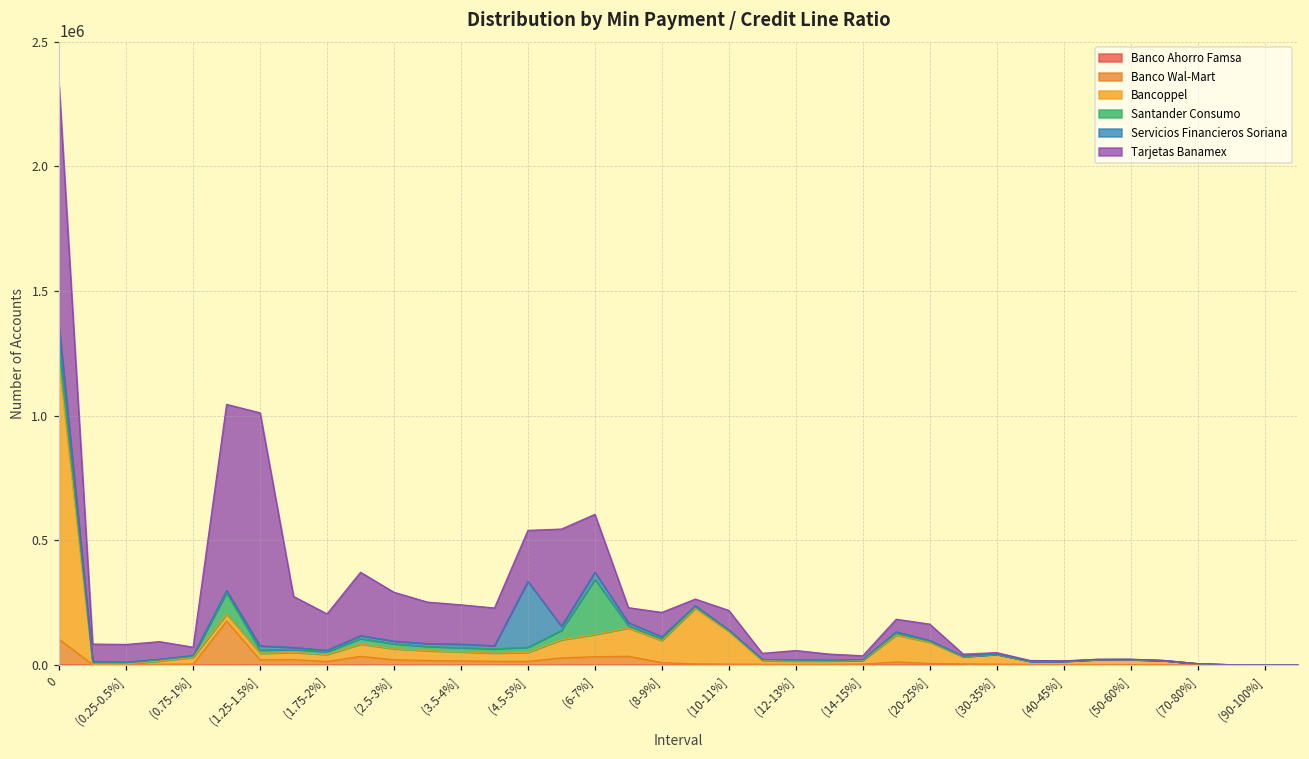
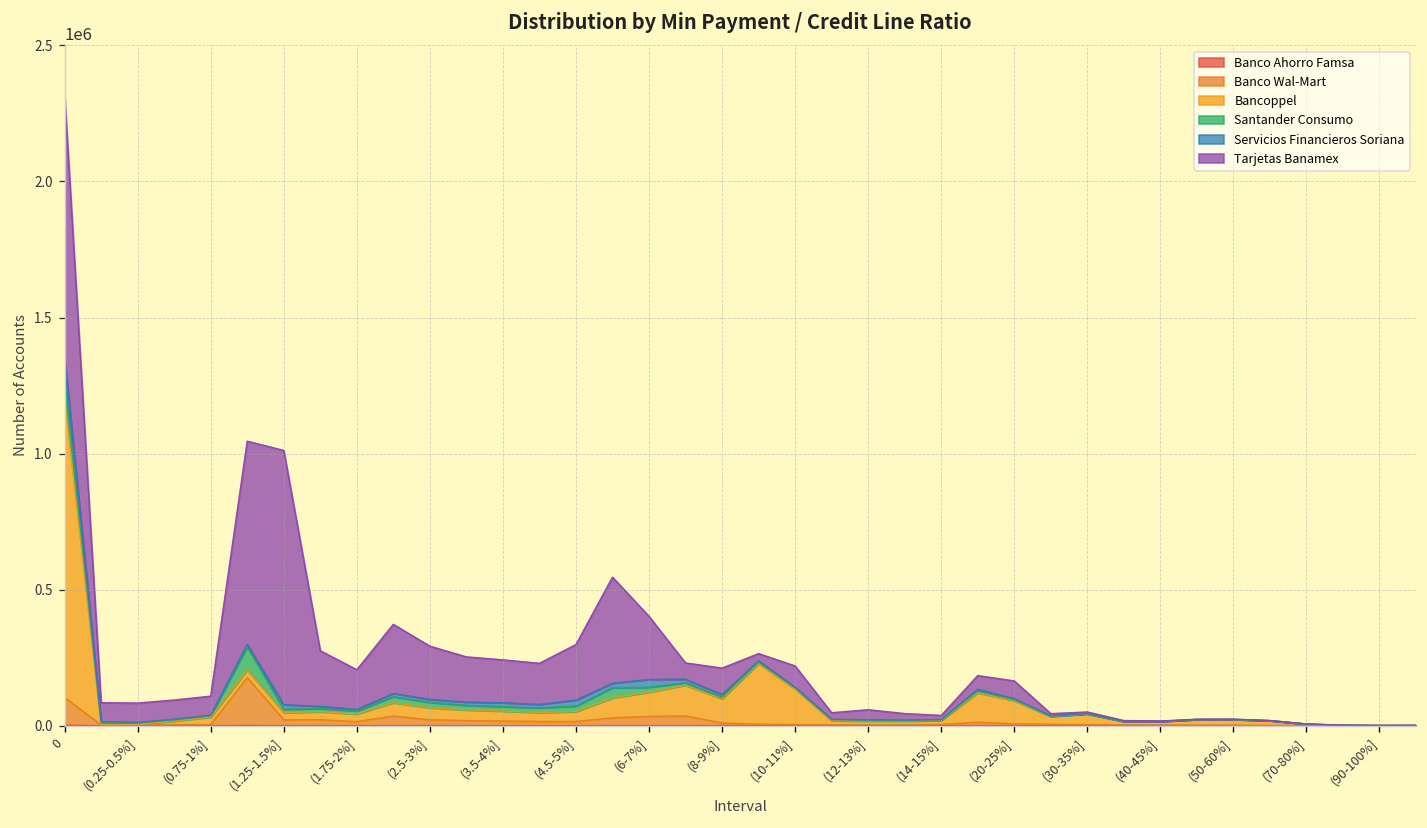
Tarjetas Banamex, (0.75-1%]: 30000 -> 70000
Servicios Financieros Soriana, (4.5-5%]: 260000 -> 20000
Santander Consumo, (6-7%]: 220000 -> 20000
